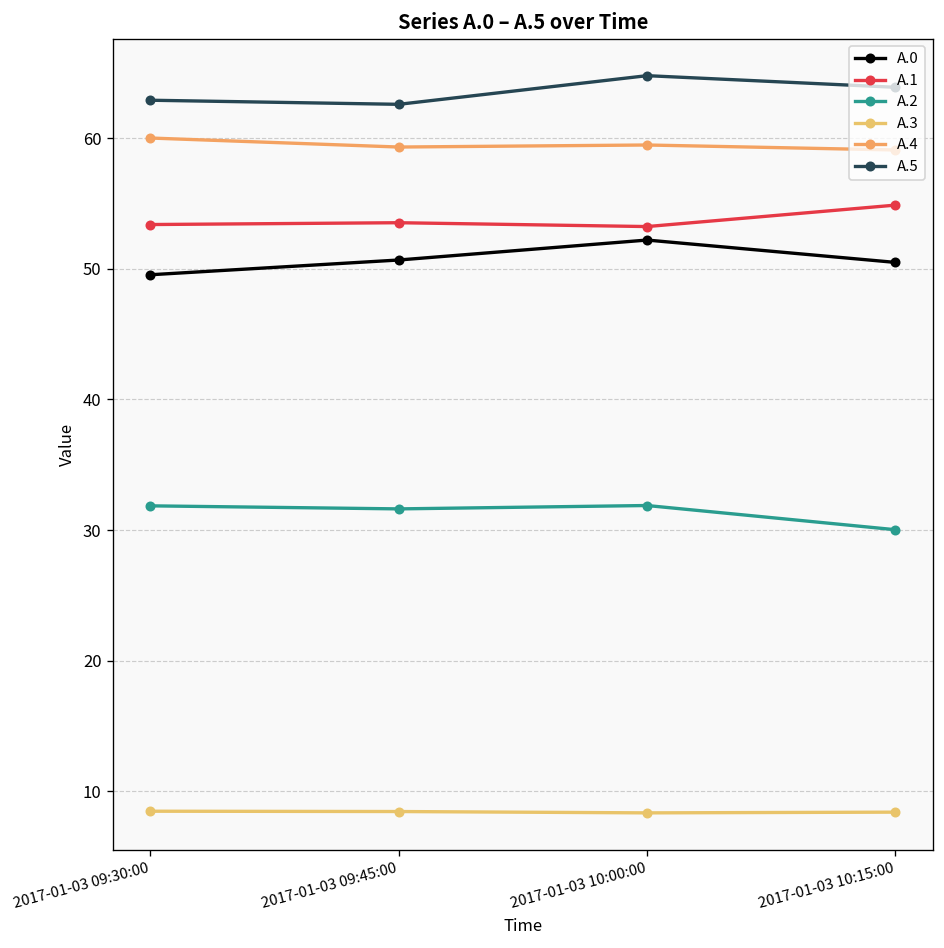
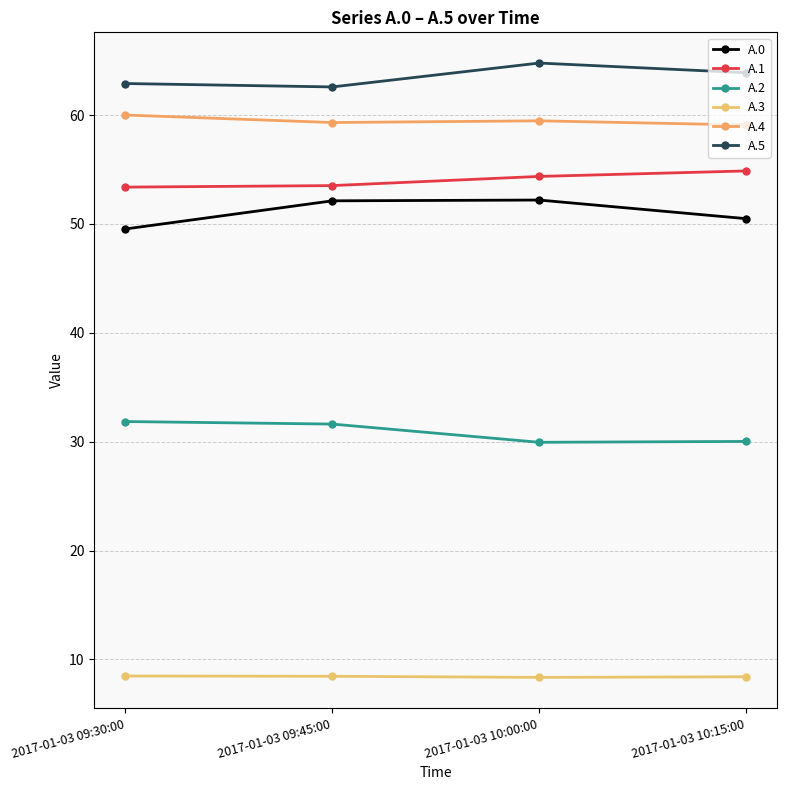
A.0, 2017-01-03 09:45:00: 50.7 -> 52.1
A.1, 2017-01-03 10:00:00: 53.2 -> 54.4
A.2, 2017-01-03 10:00:00: 31.9 -> 29.9
